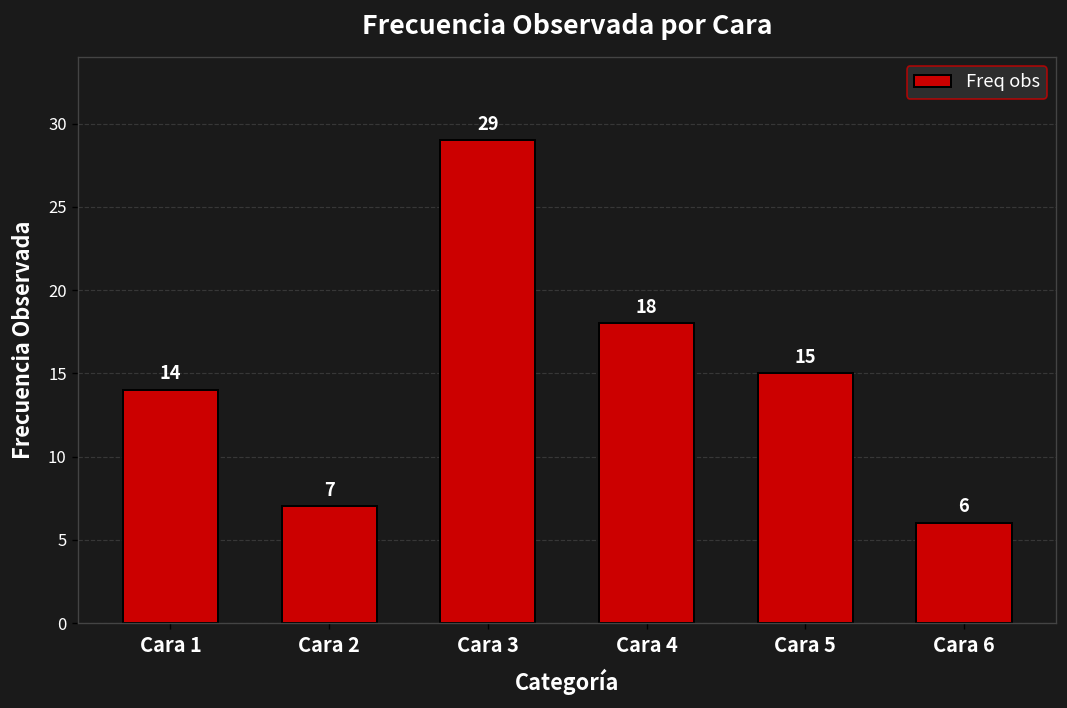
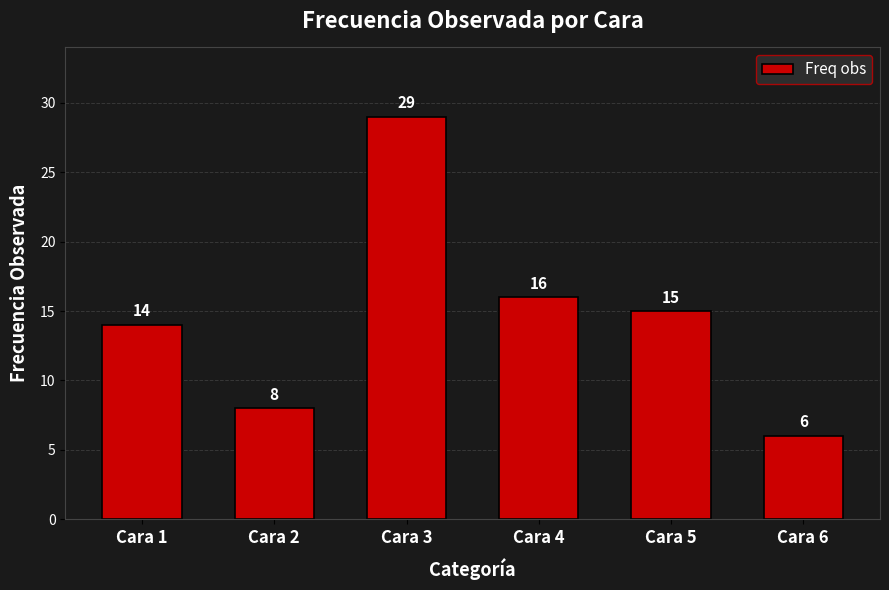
Cara 2: 7 -> 8
Cara 4: 18 -> 16
